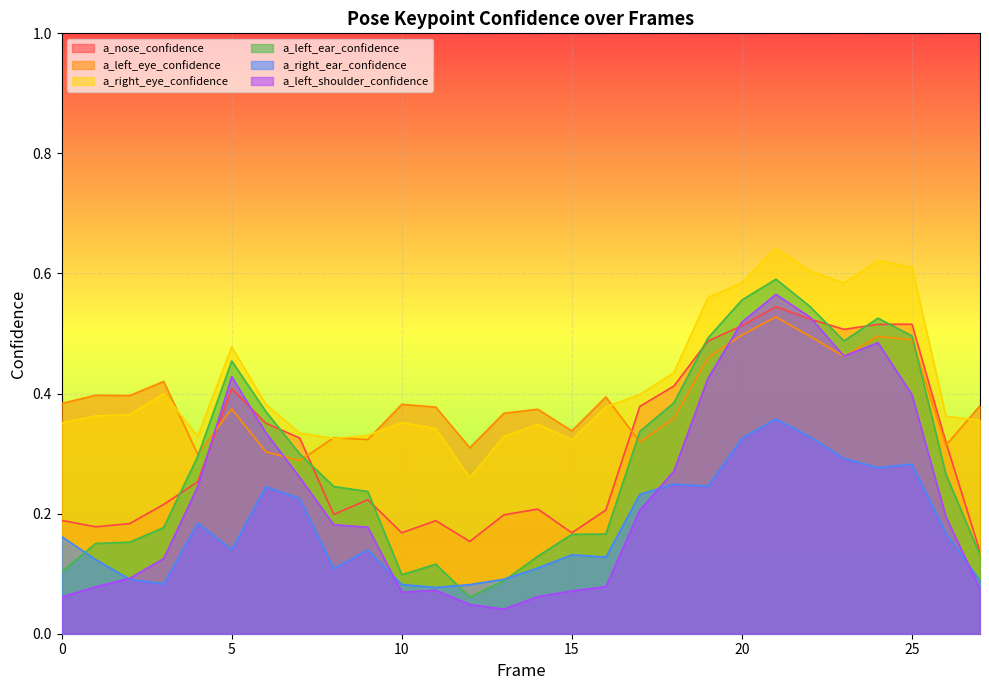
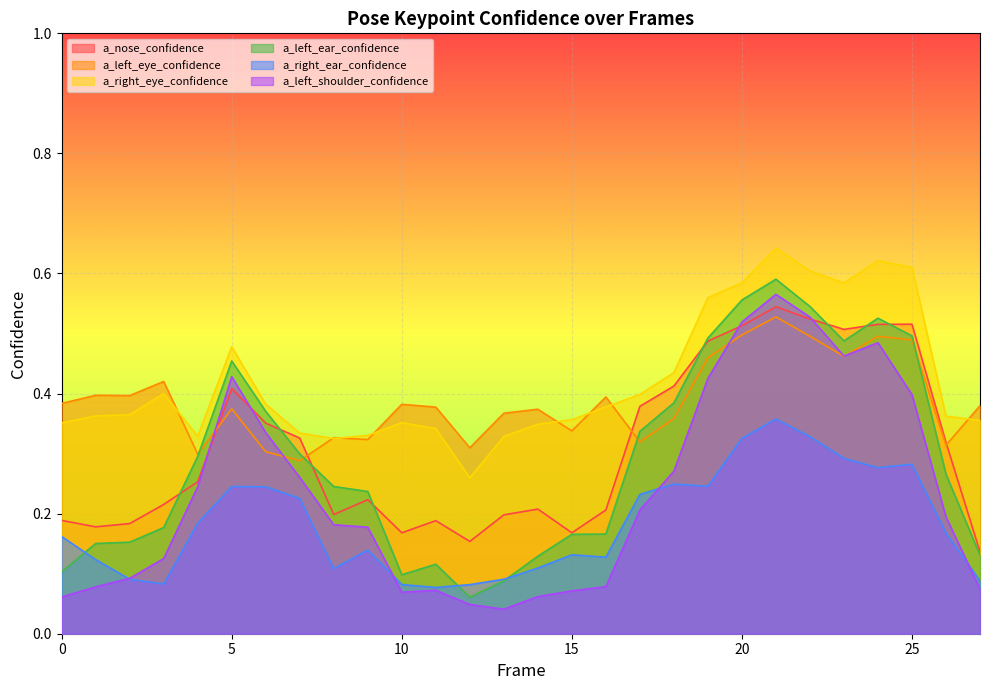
a_right_ear_confidence, 5: 0.14 -> 0.25
a_right_eye_confidence, 15: 0.32 -> 0.36
